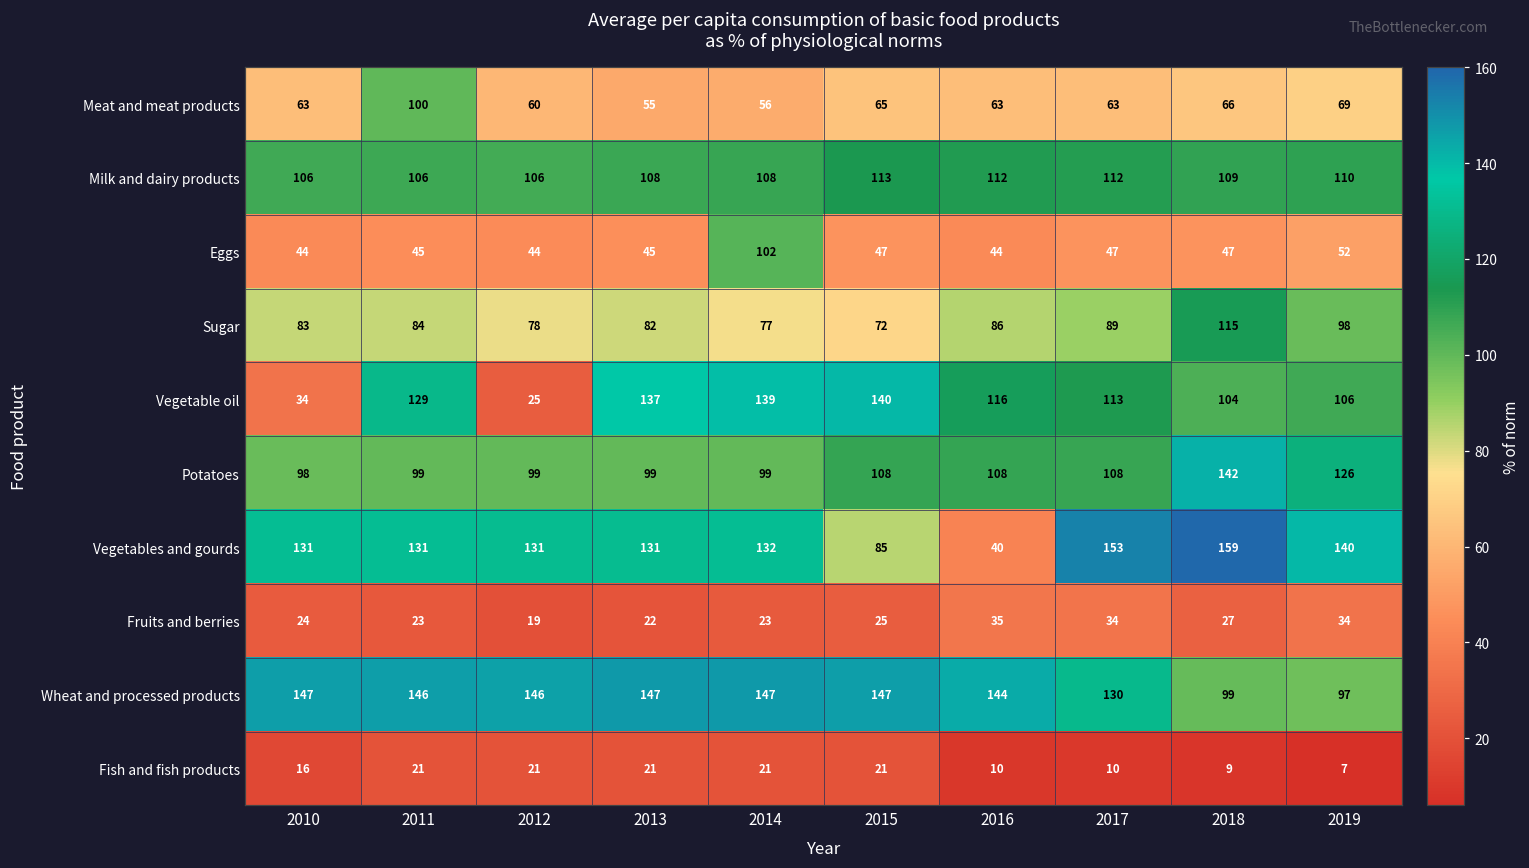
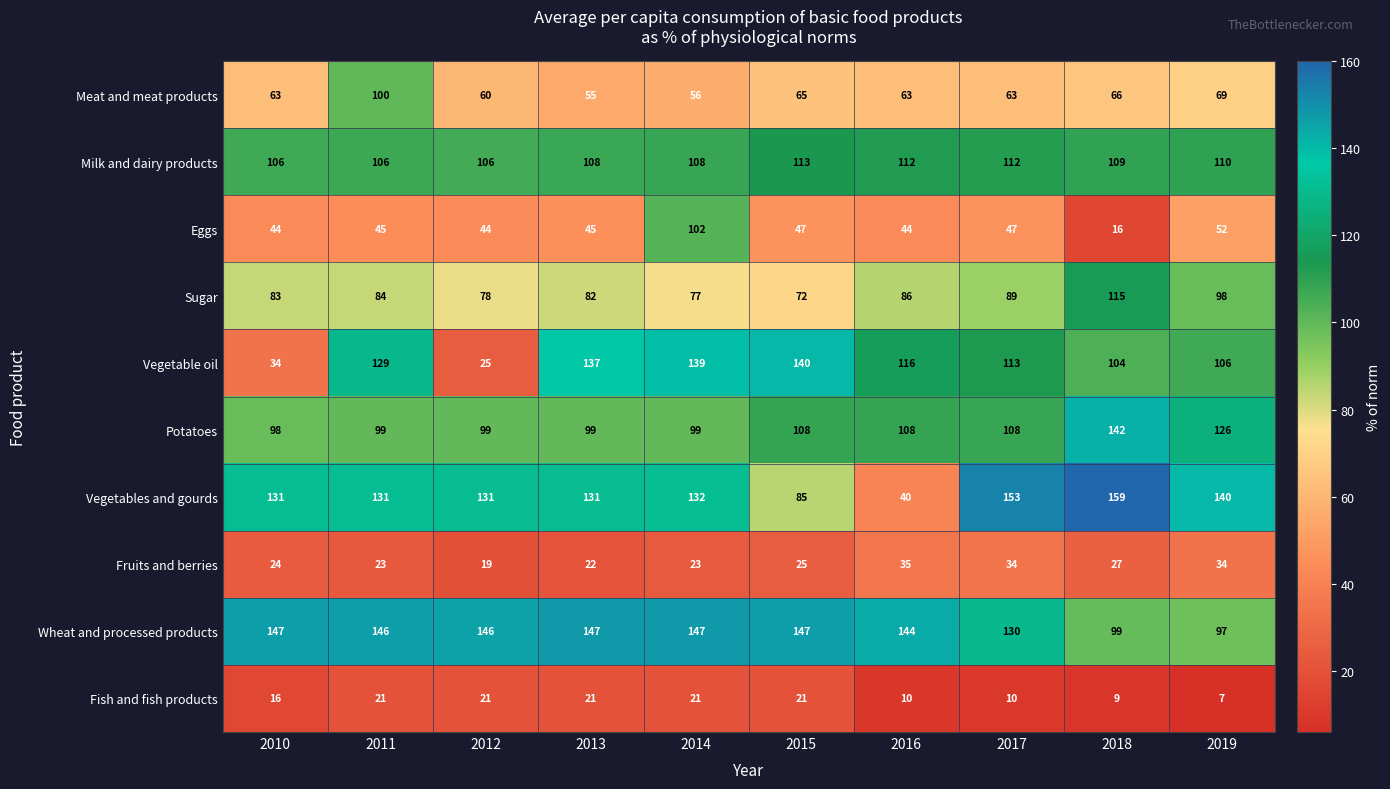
Eggs, 2018: 47 -> 16
